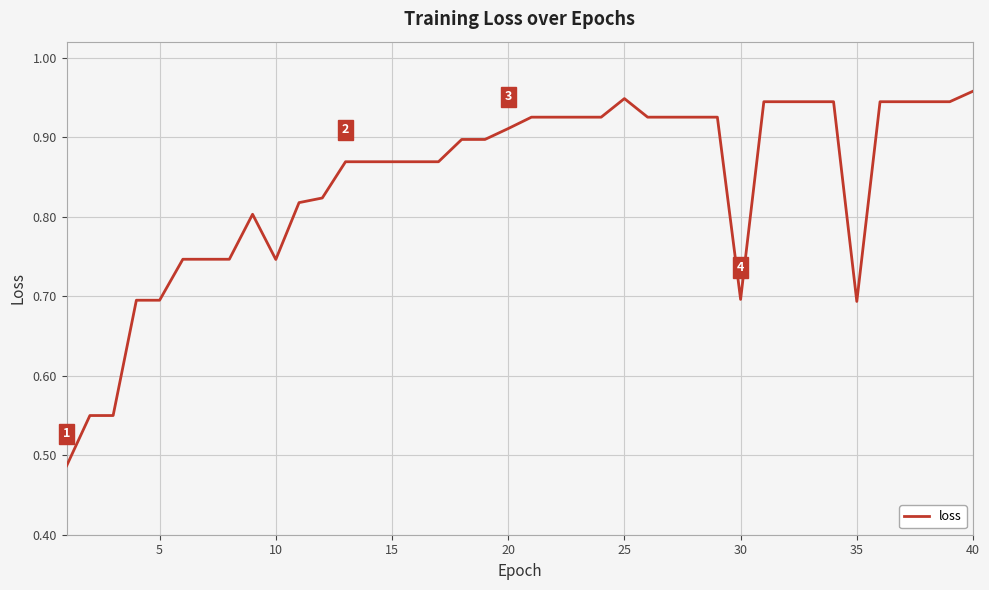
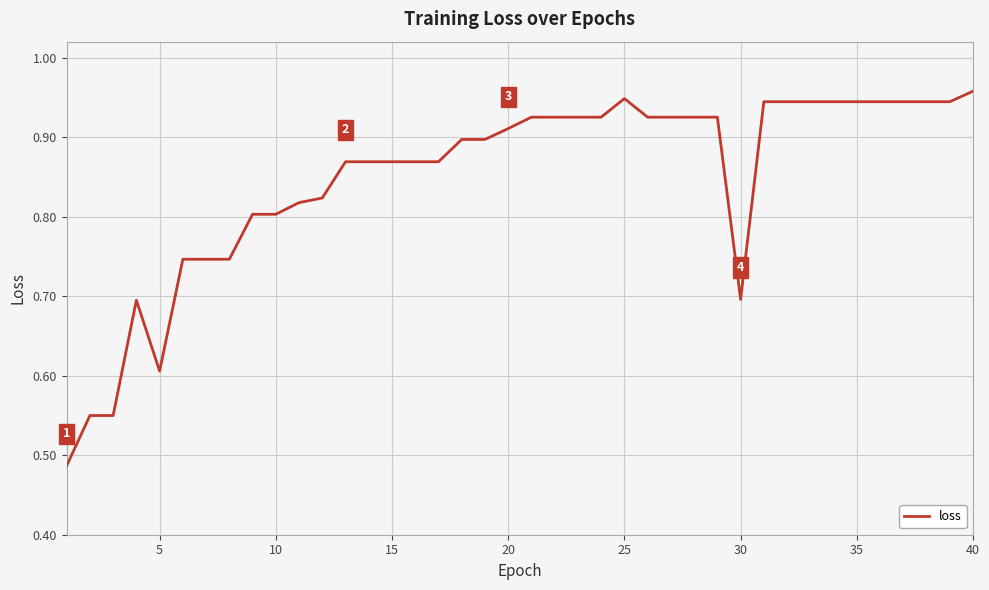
5: 0.69 -> 0.61
10: 0.75 -> 0.80
35: 0.69 -> 0.94
